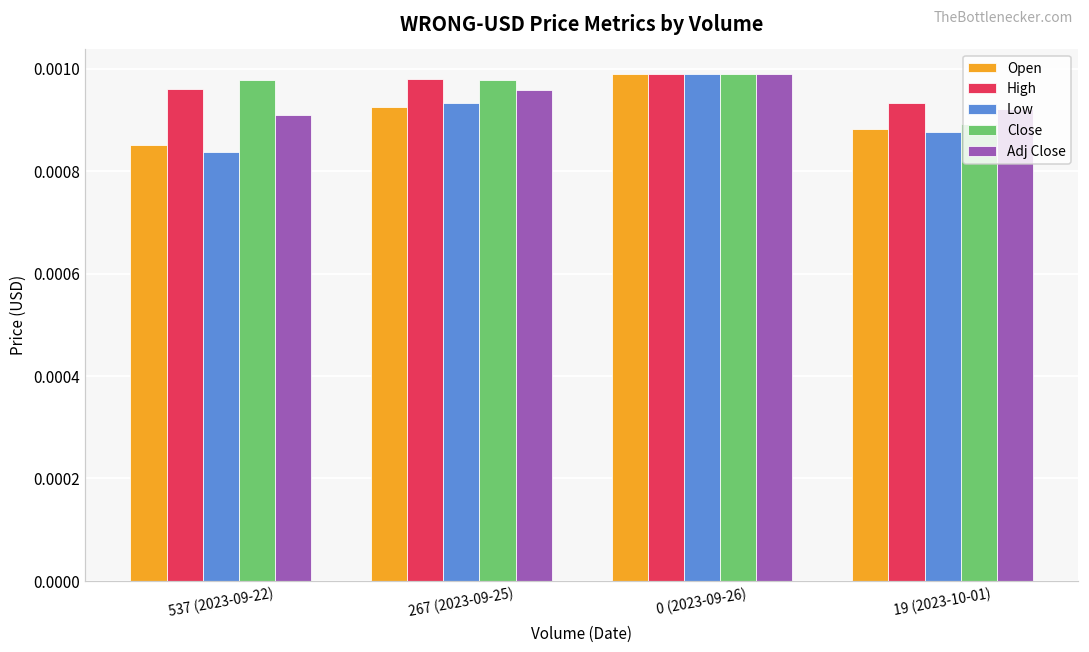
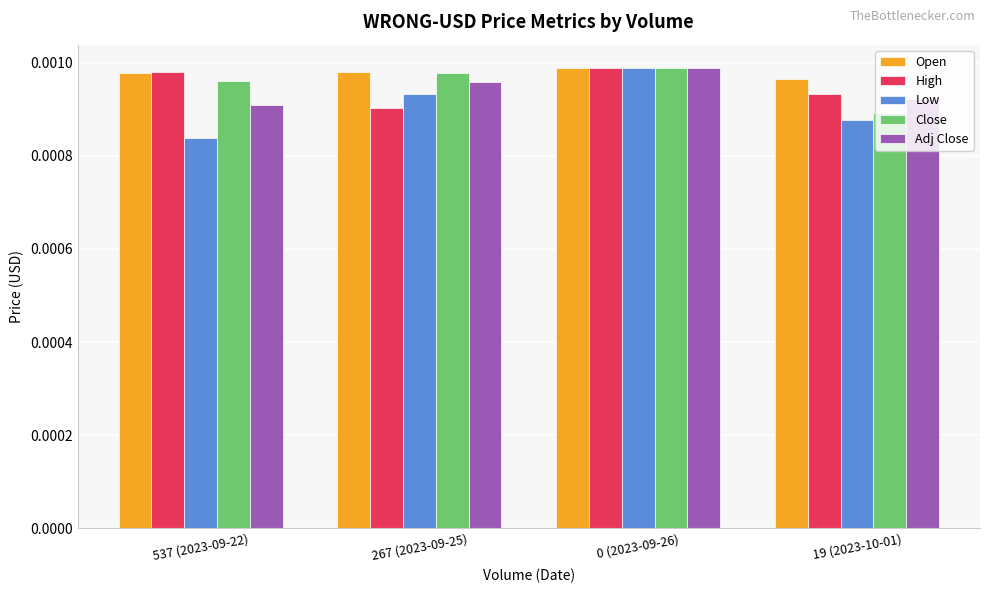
Open, 537 (2023-09-22): 0.00085 -> 0.00098
High, 537 (2023-09-22): 0.00096 -> 0.00098
Close, 537 (2023-09-22): 0.00098 -> 0.00096
Open, 267 (2023-09-25): 0.00092 -> 0.00098
High, 267 (2023-09-25): 0.00098 -> 0.00090
Open, 19 (2023-10-01): 0.00088 -> 0.00097
